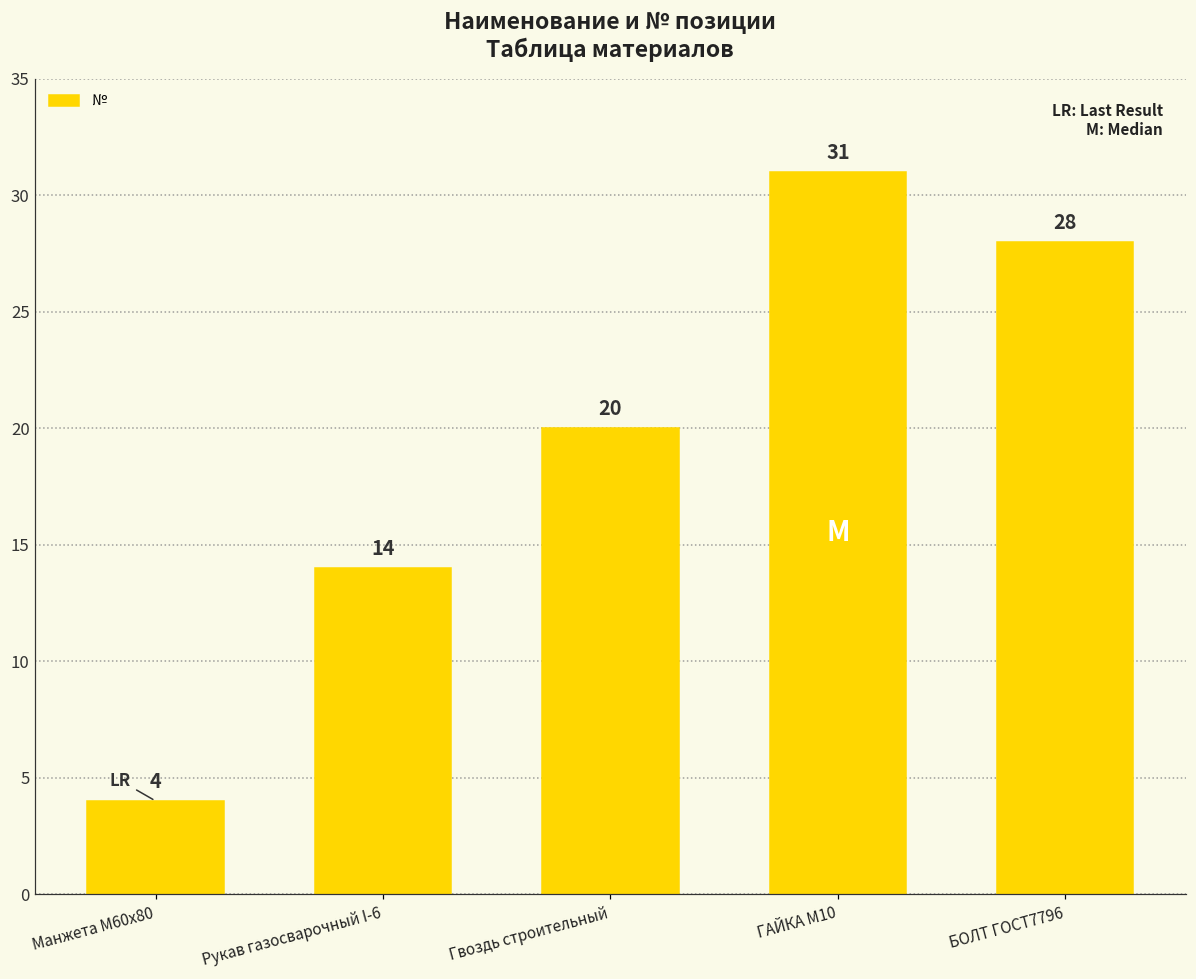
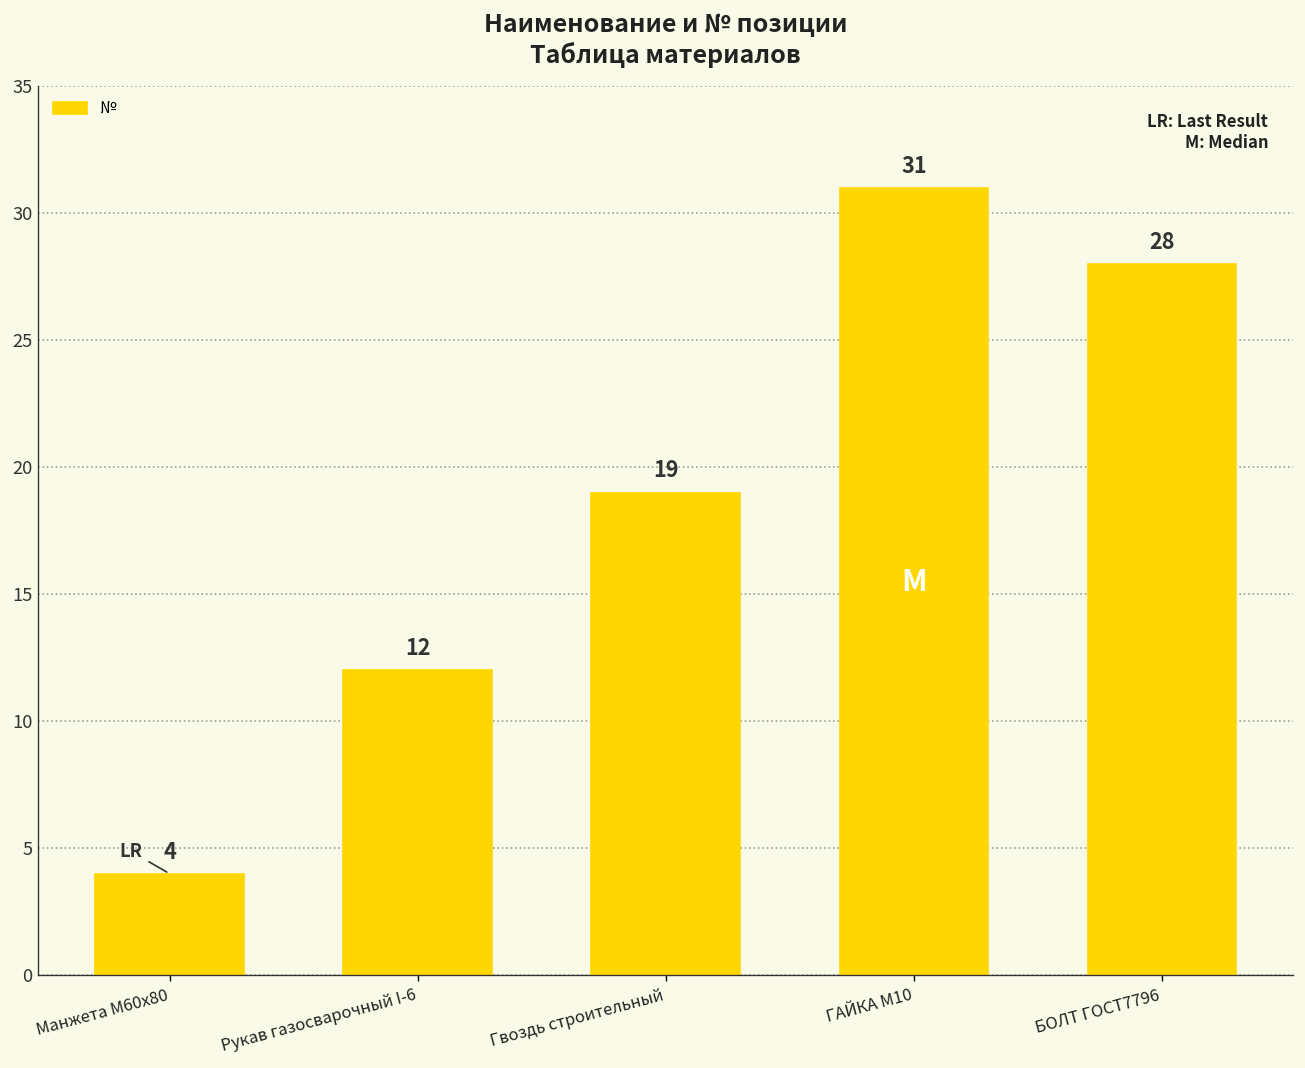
Рукав газосварочный I-6: 14 -> 12
Гвоздь строительный: 20 -> 19
